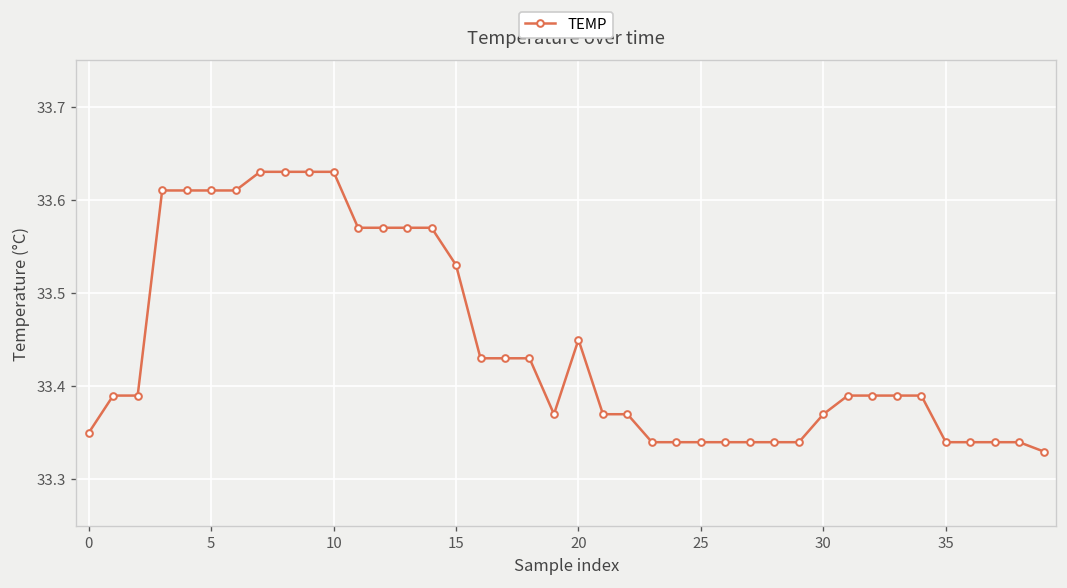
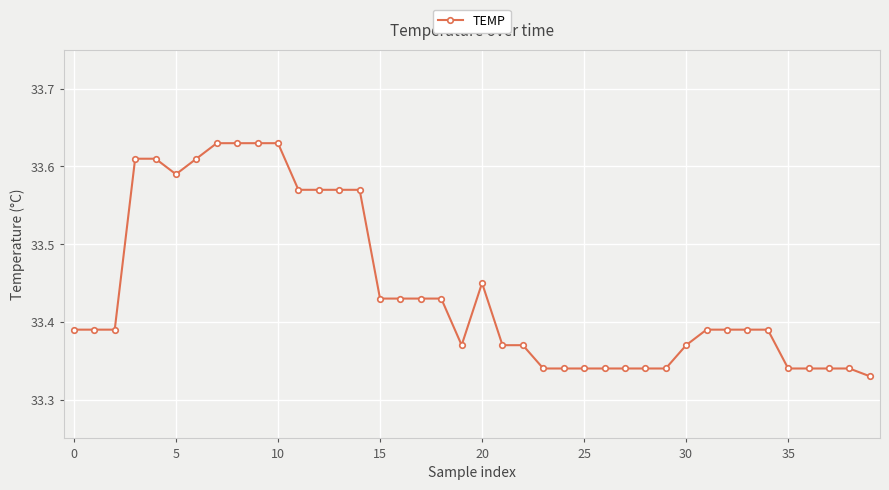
0: 33.35 -> 33.39
5: 33.61 -> 33.59
15: 33.53 -> 33.43
